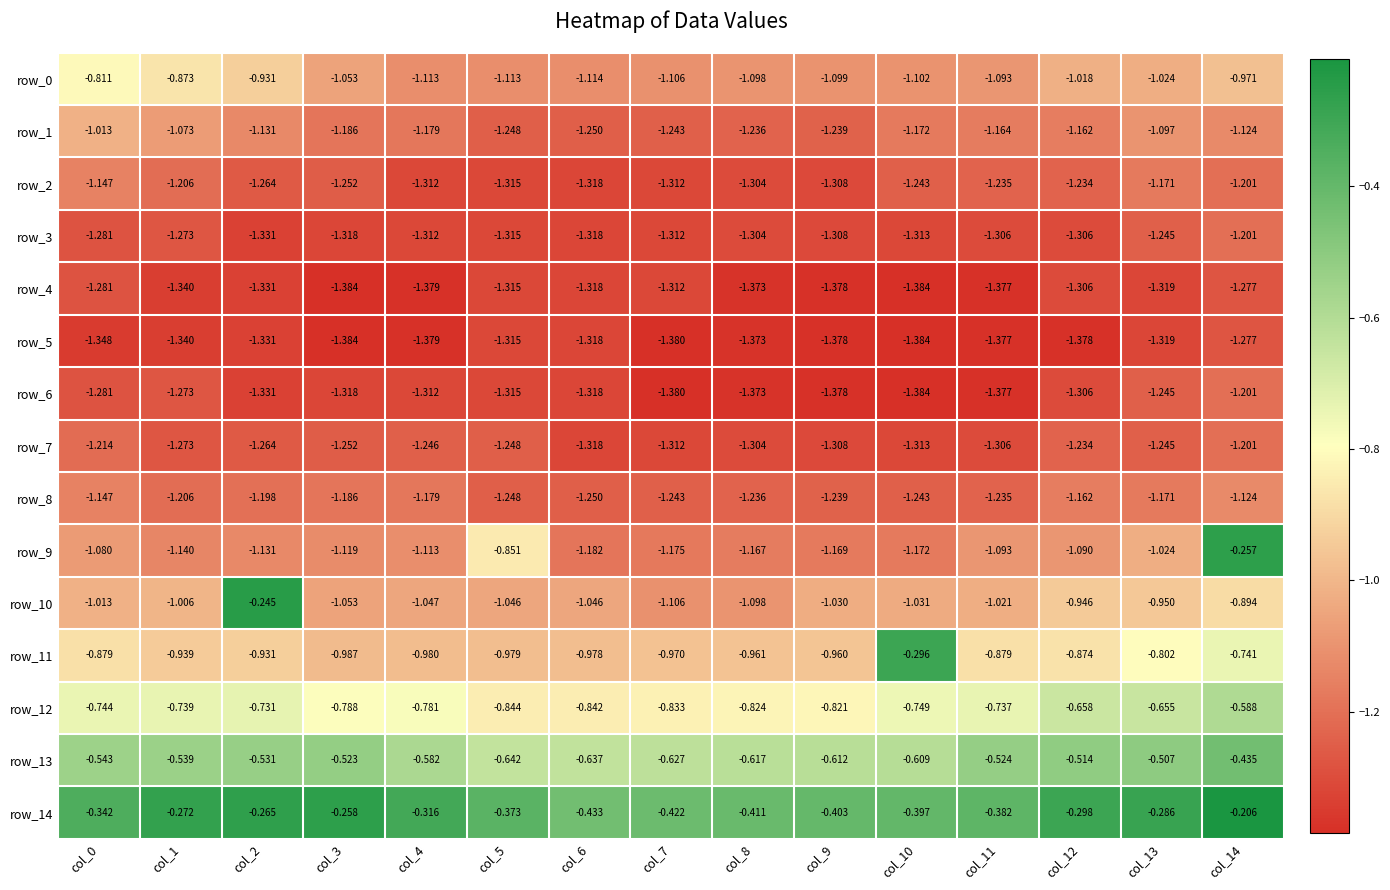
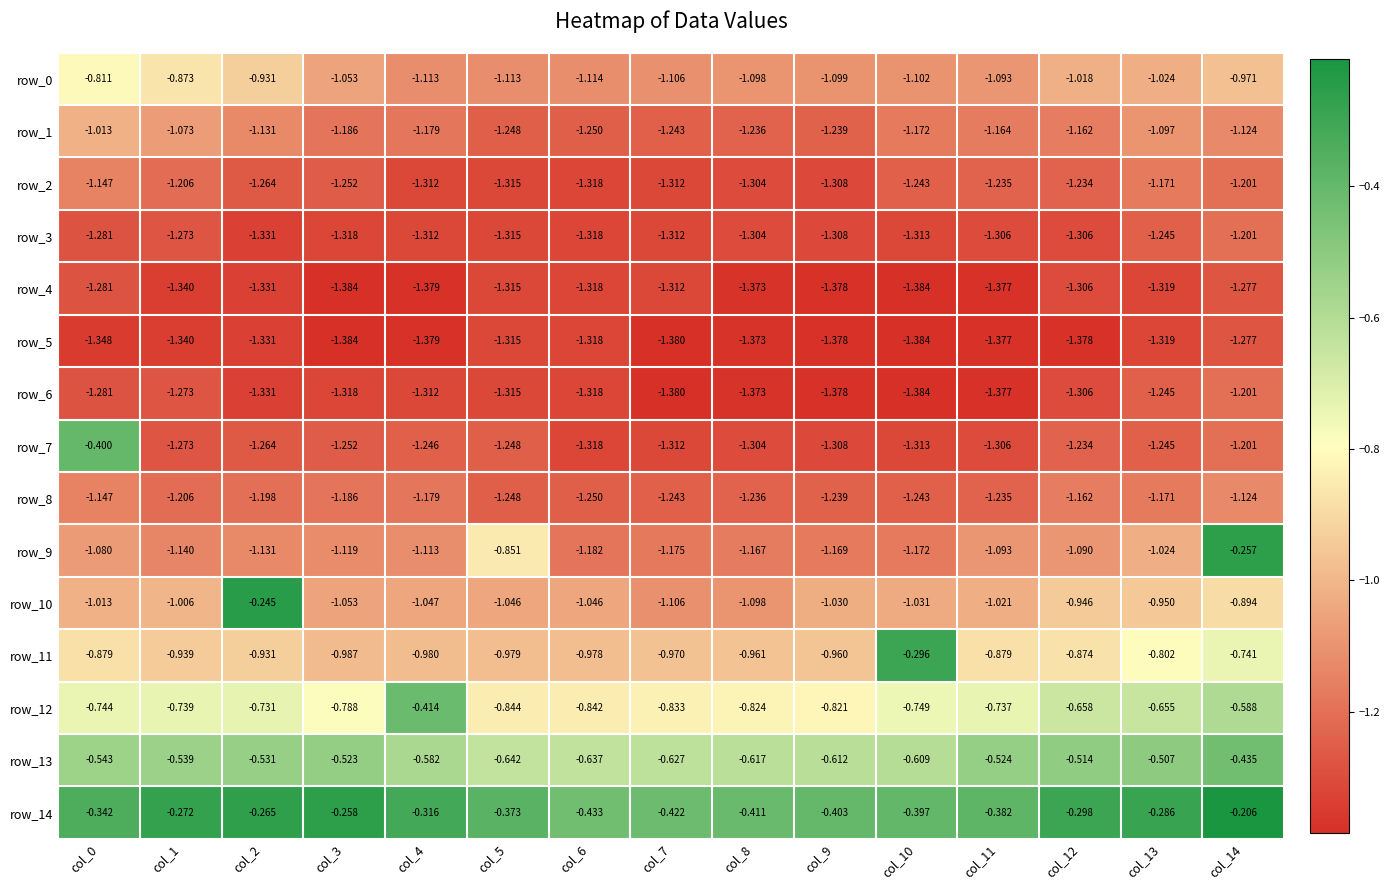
row_7, col_0: -1.214 -> -0.400
row_12, col_4: -0.781 -> -0.414
